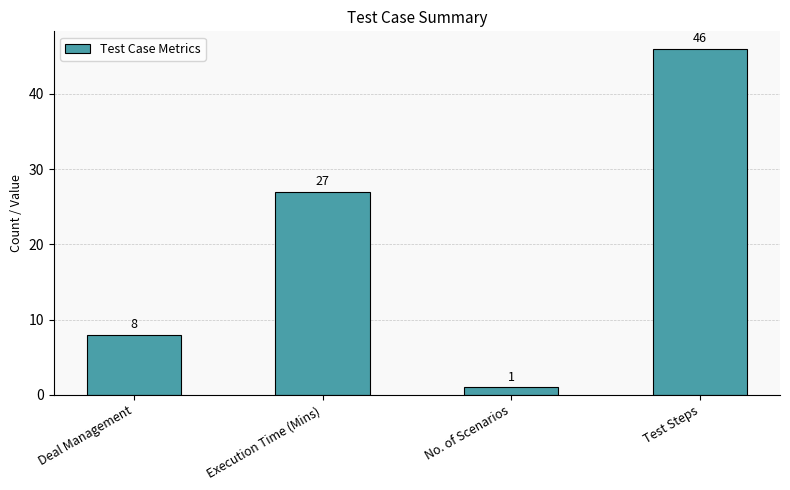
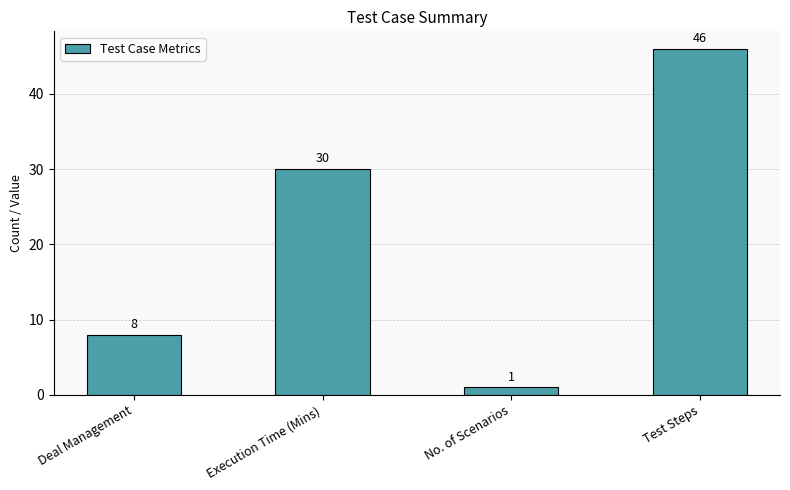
Execution Time (Mins): 27 -> 30
